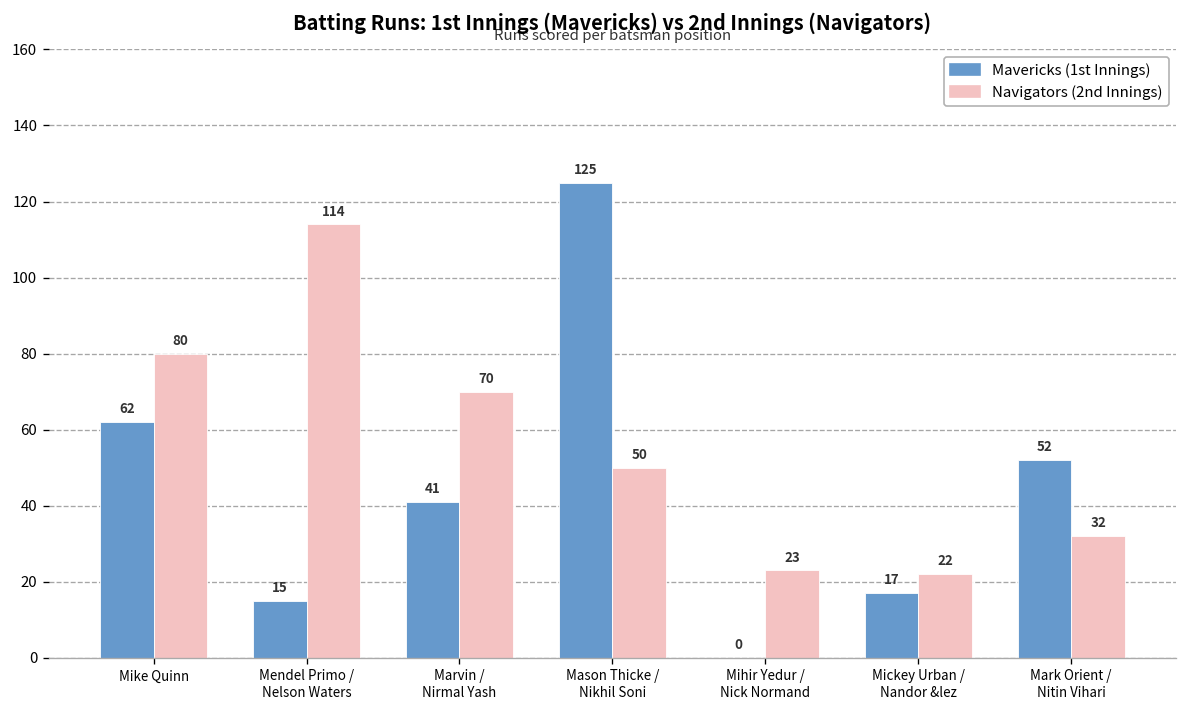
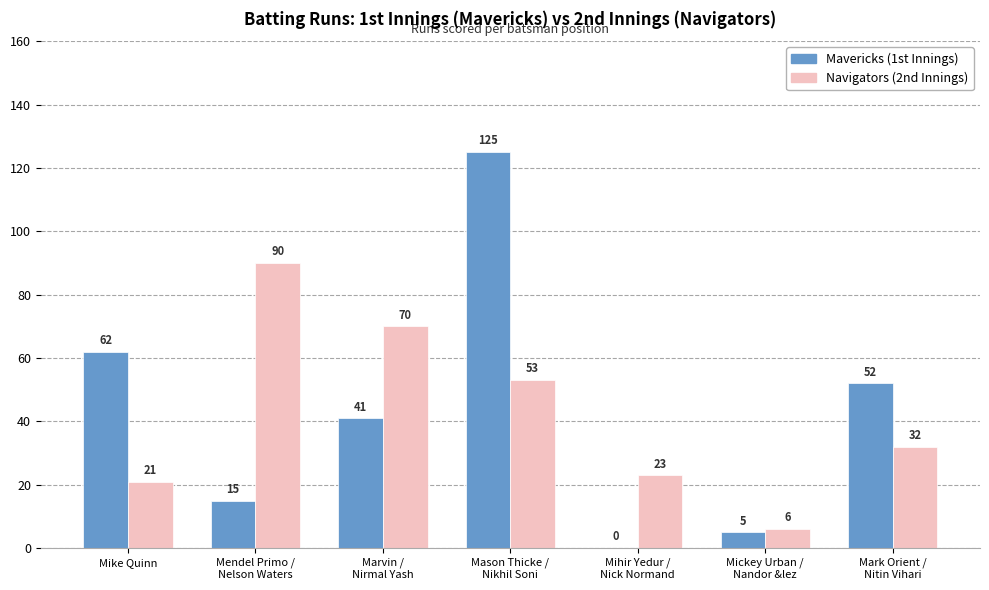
Navigators (2nd Innings), Mike Quinn: 80 -> 21
Navigators (2nd Innings), Mendel Primo / Nelson Waters: 114 -> 90
Navigators (2nd Innings), Mason Thicke / Nikhil Soni: 50 -> 53
Mavericks (1st Innings), Mickey Urban / Nandor &lez: 17 -> 5
Navigators (2nd Innings), Mickey Urban / Nandor &lez: 22 -> 6
